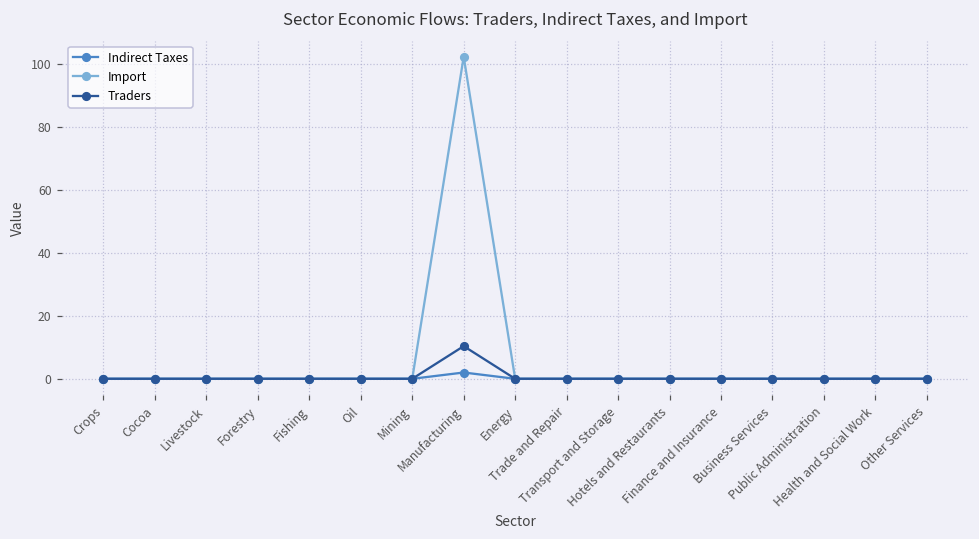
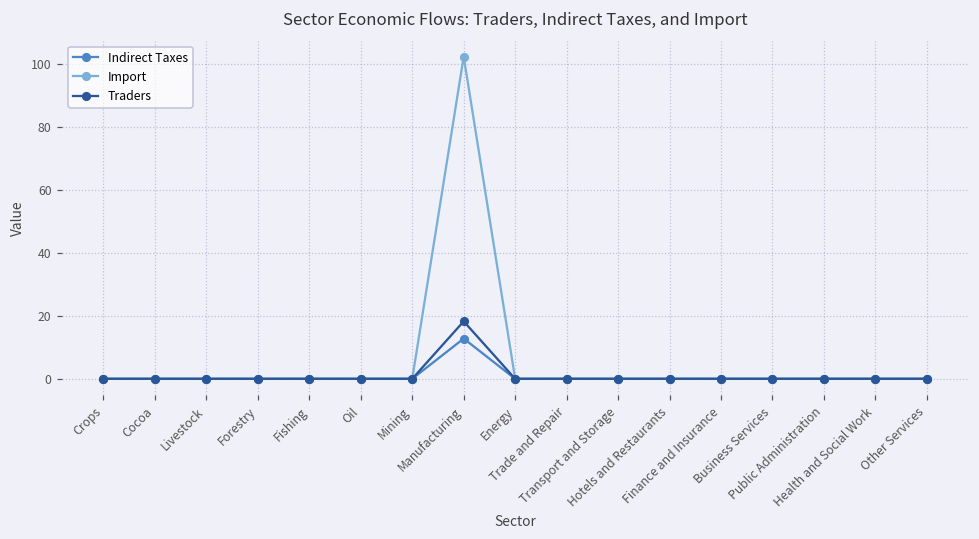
Indirect Taxes, Manufacturing: 2 -> 13
Traders, Manufacturing: 10 -> 18
